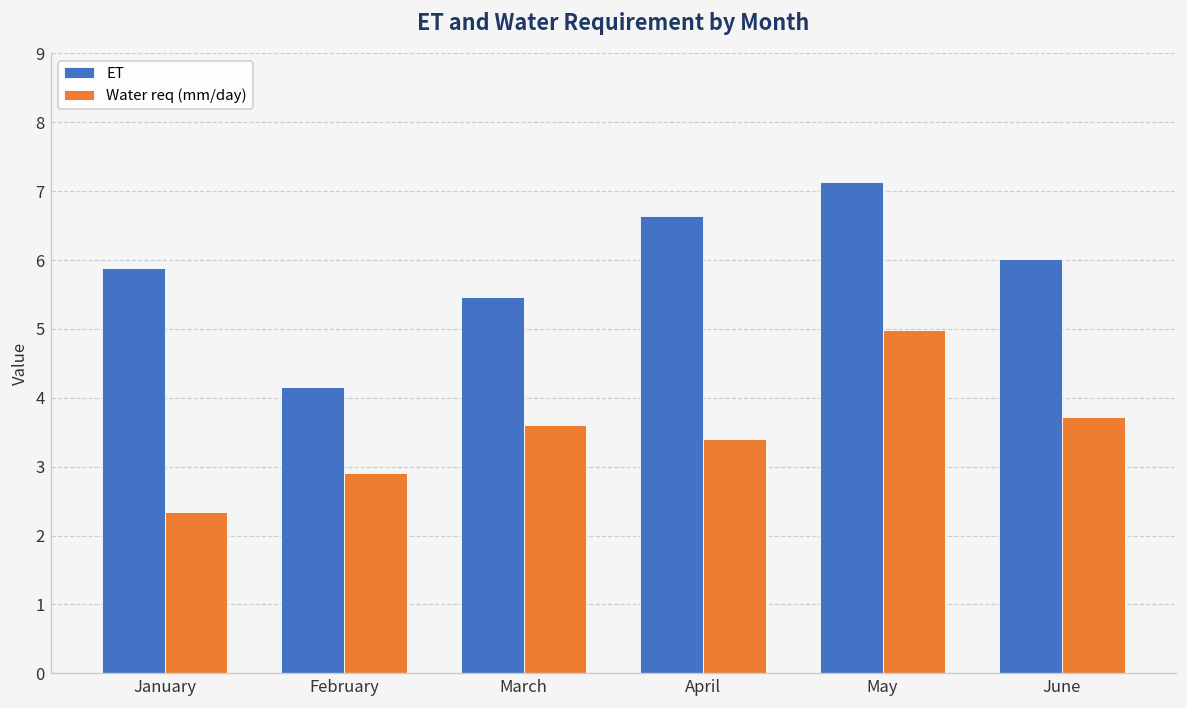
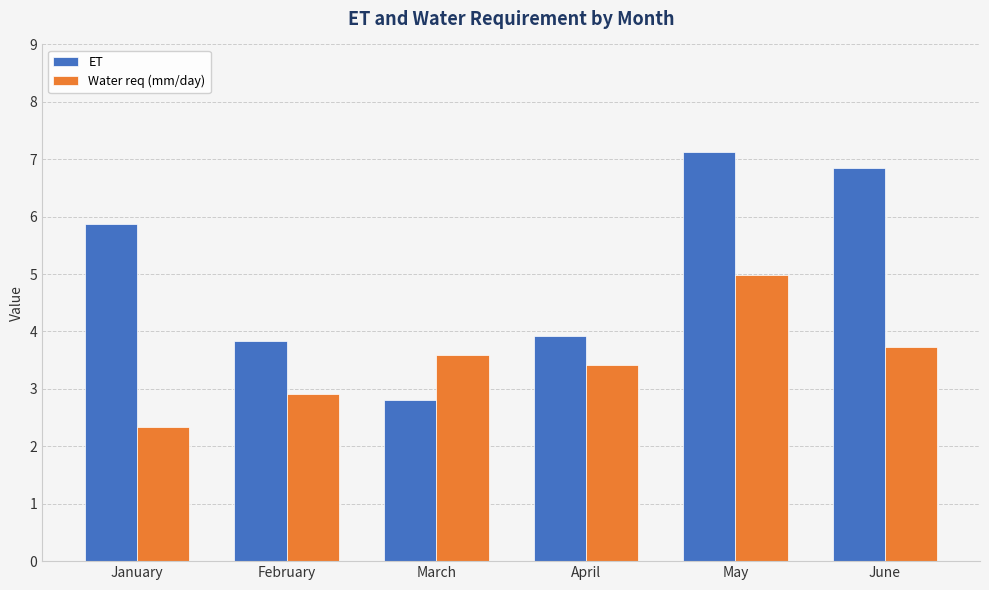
ET, February: 4.2 -> 3.8
ET, March: 5.5 -> 2.8
ET, April: 6.6 -> 3.9
ET, June: 6.0 -> 6.8
